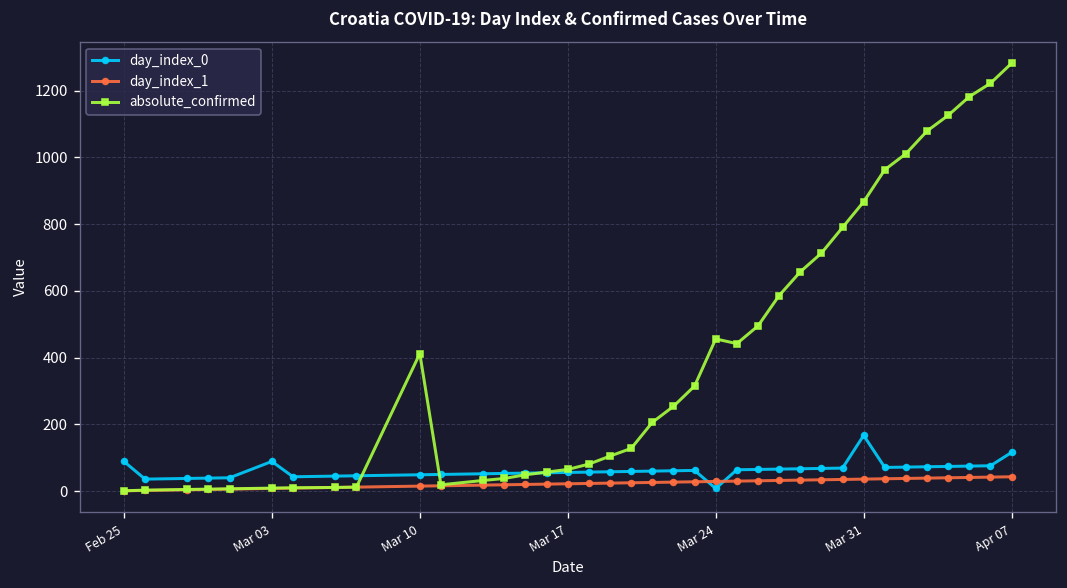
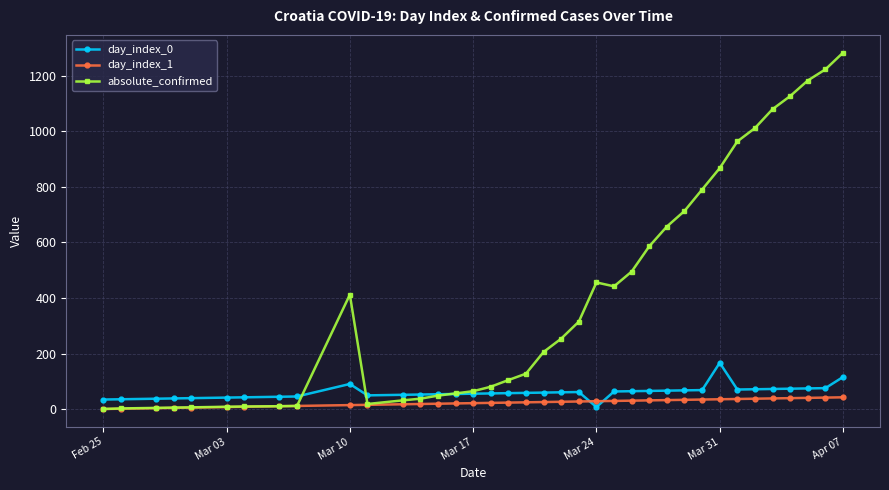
day_index_0, Feb 25: 90 -> 40
day_index_0, Mar 03: 90 -> 40
day_index_0, Mar 10: 50 -> 90
